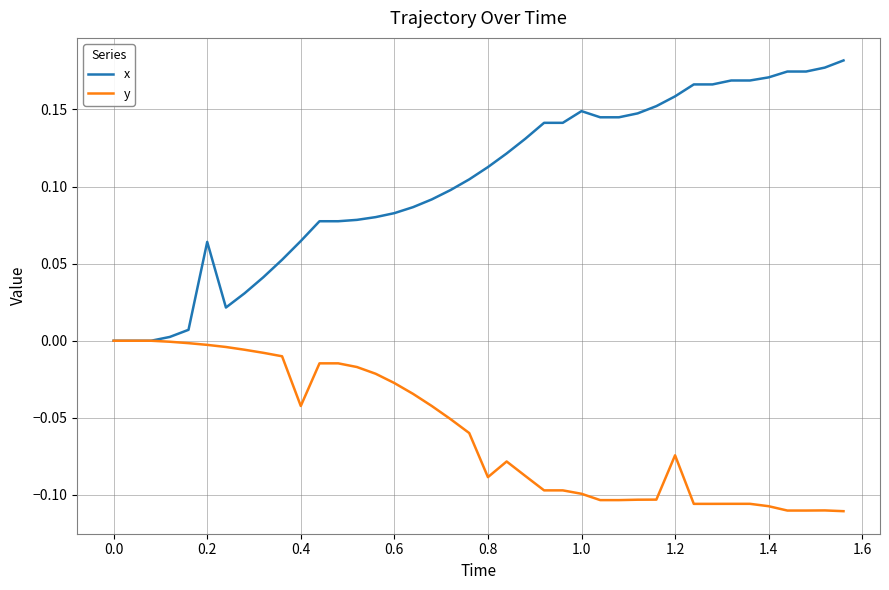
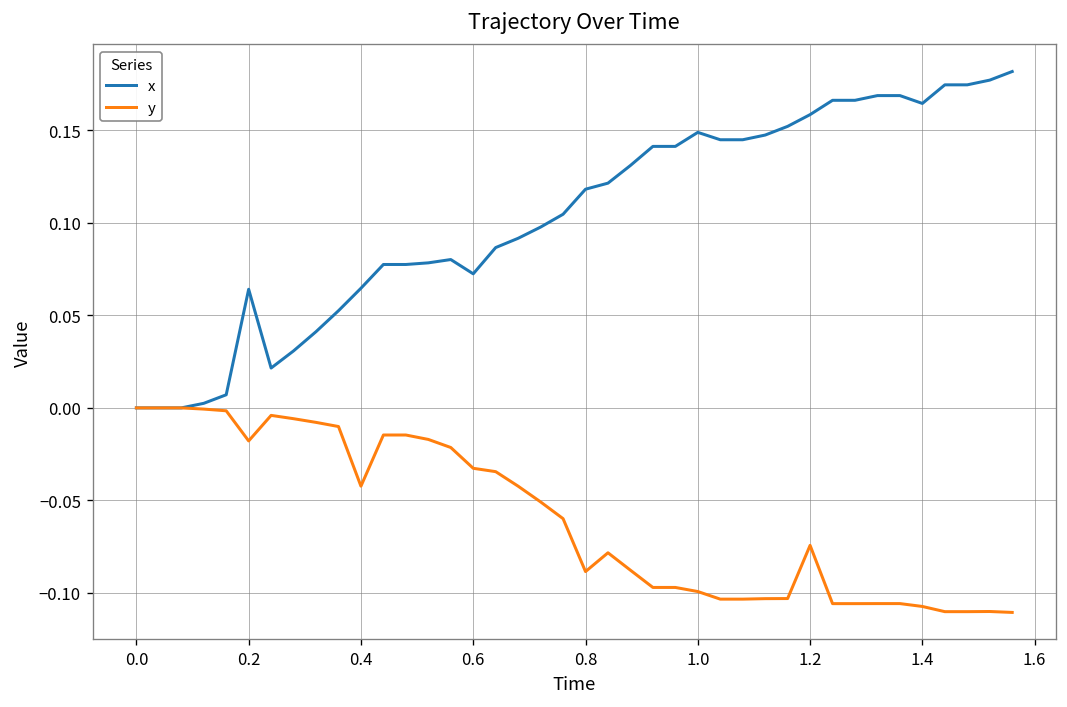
y, 0.2: -0.003 -> -0.018
x, 0.6: 0.083 -> 0.072
y, 0.6: -0.027 -> -0.033
x, 0.8: 0.113 -> 0.118
x, 1.4: 0.171 -> 0.165
